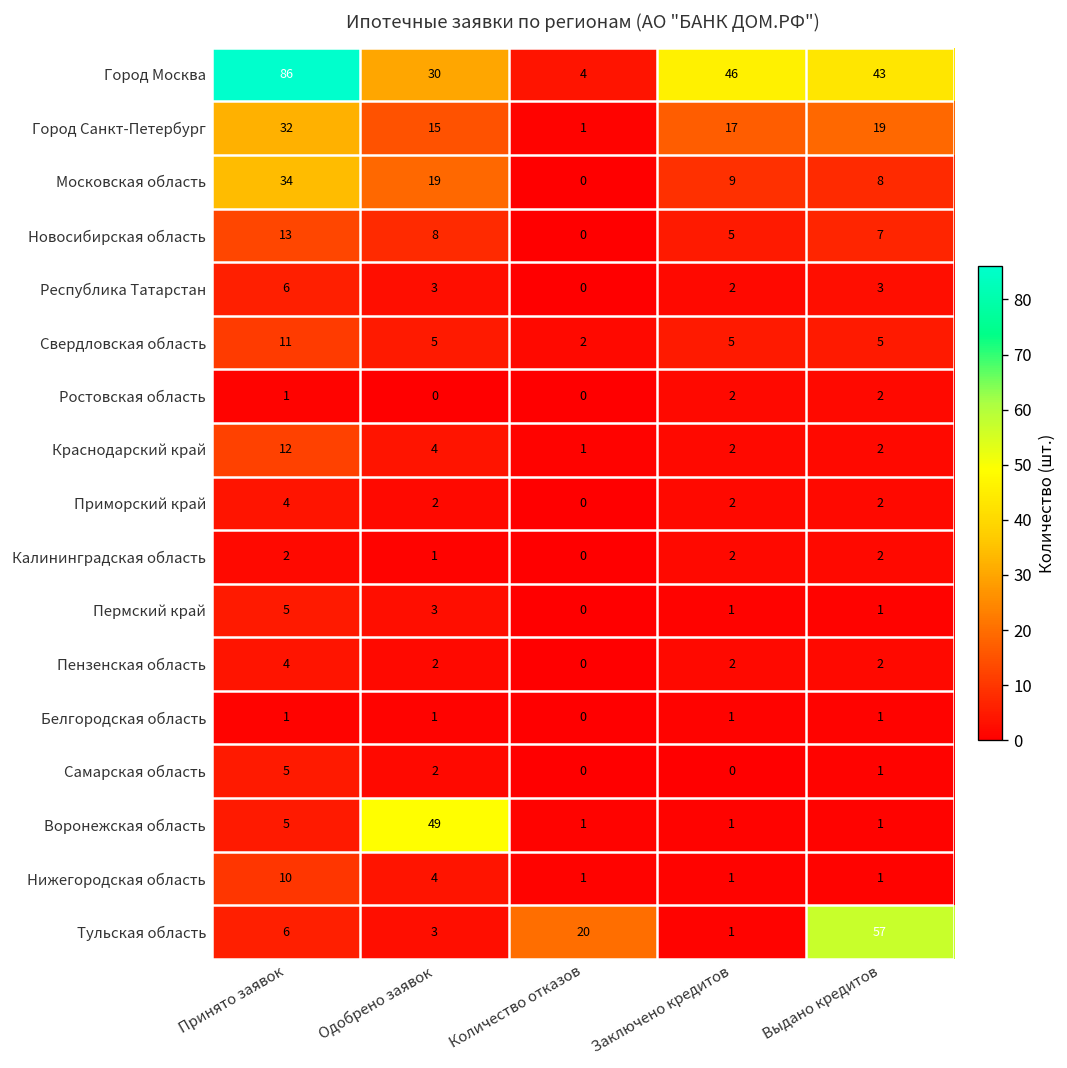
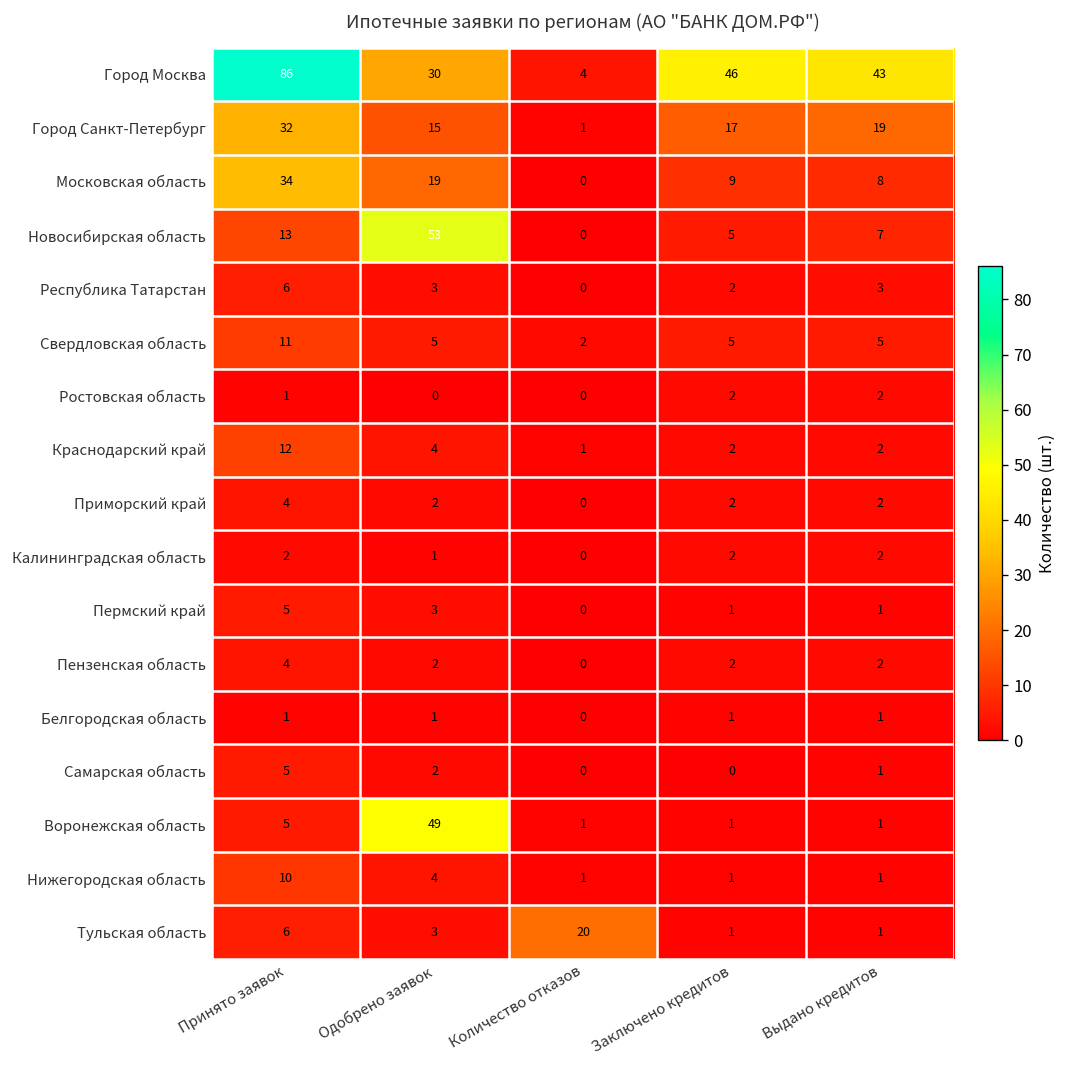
Новосибирская область, Одобрено заявок: 8 -> 53
Тульская область, Выдано кредитов: 57 -> 1
